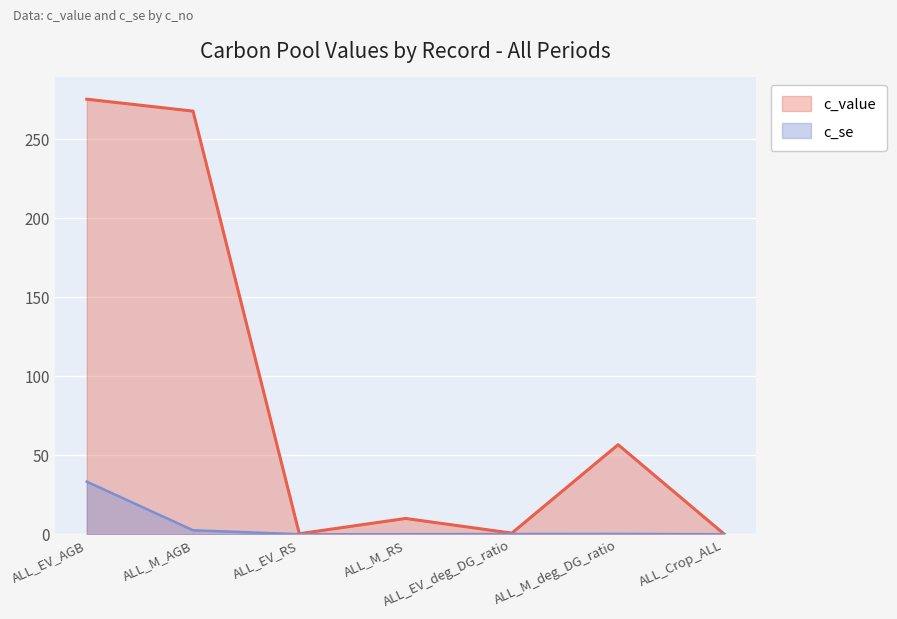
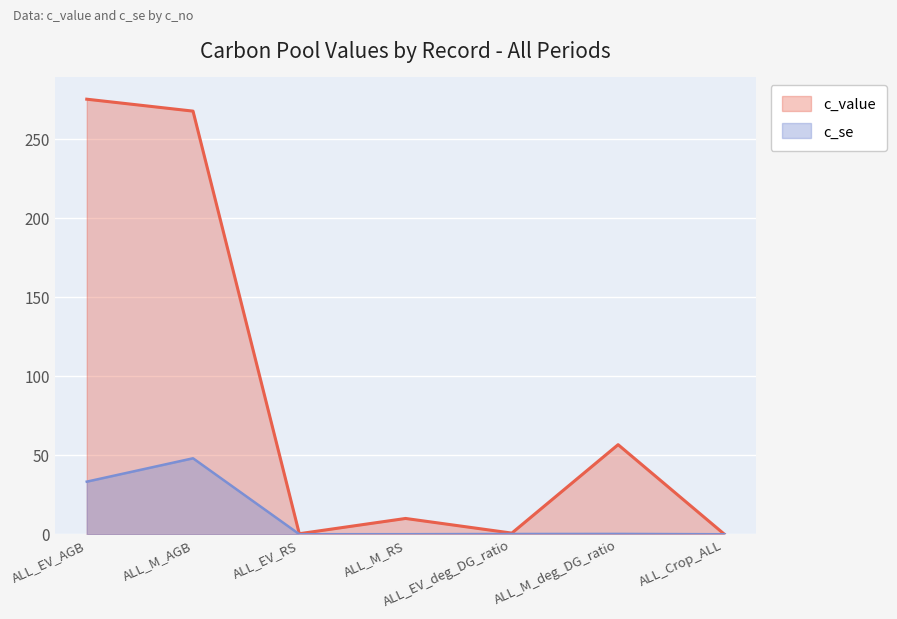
c_se, ALL_M_AGB: 3 -> 48
